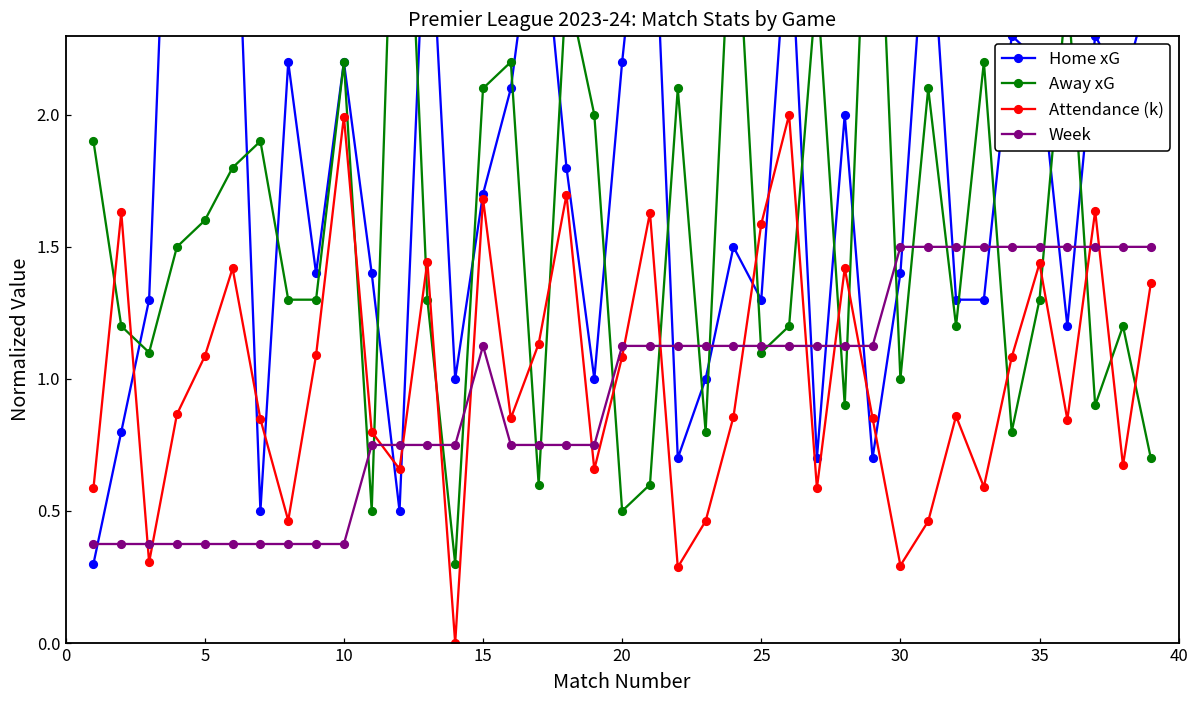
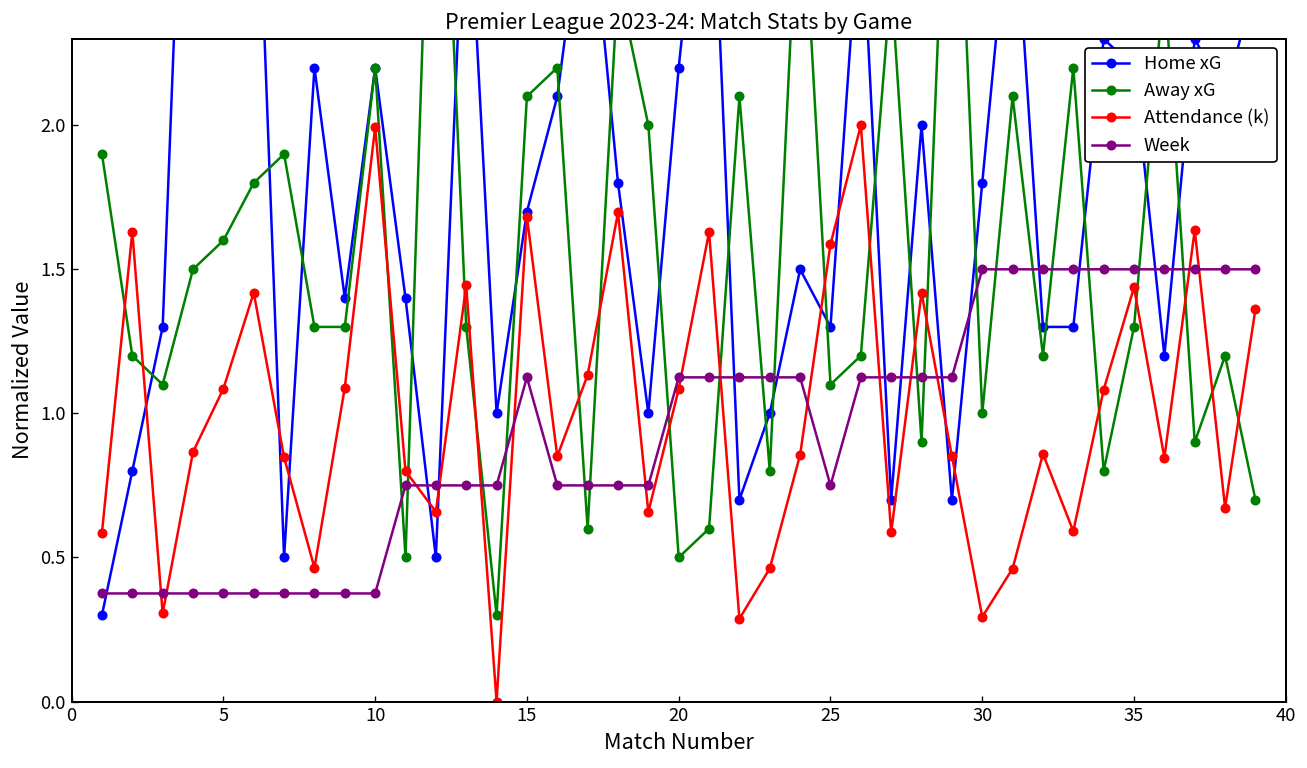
Week, 25: 1.13 -> 0.75
Home xG, 30: 1.4 -> 1.8
